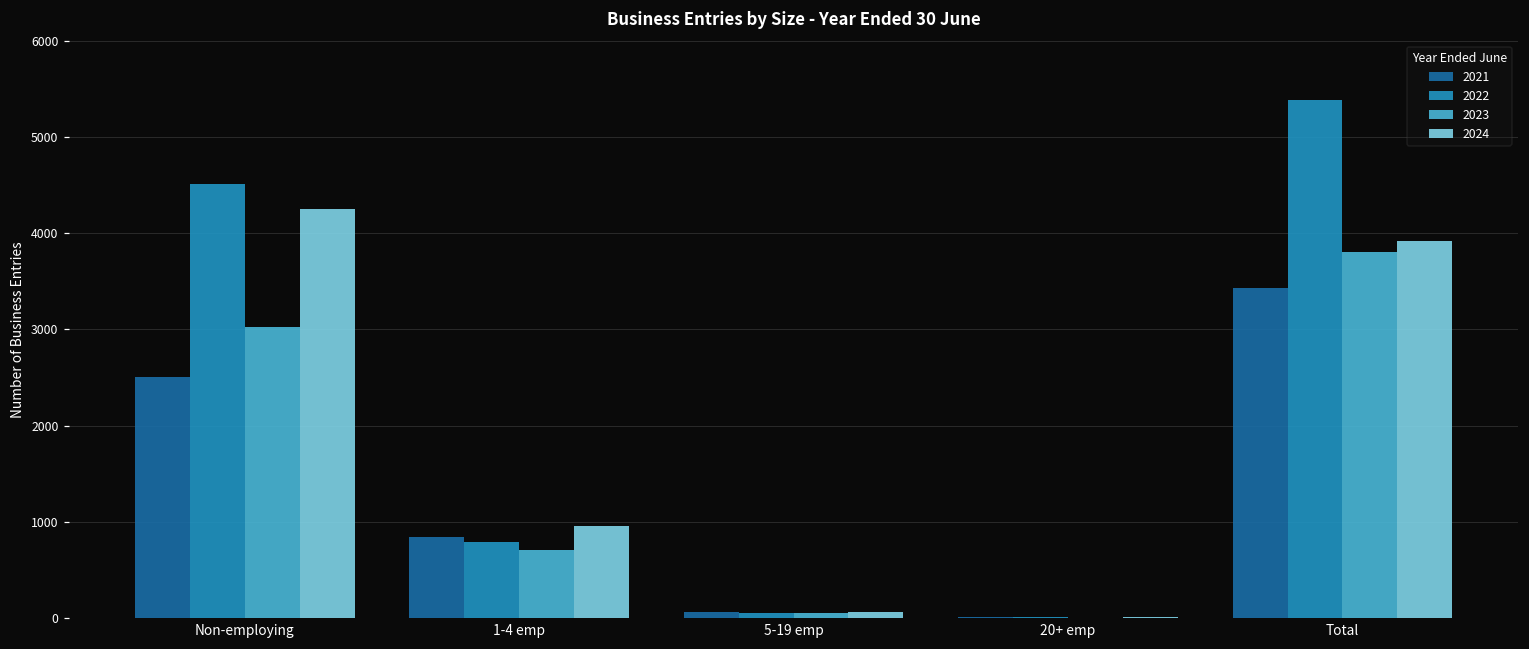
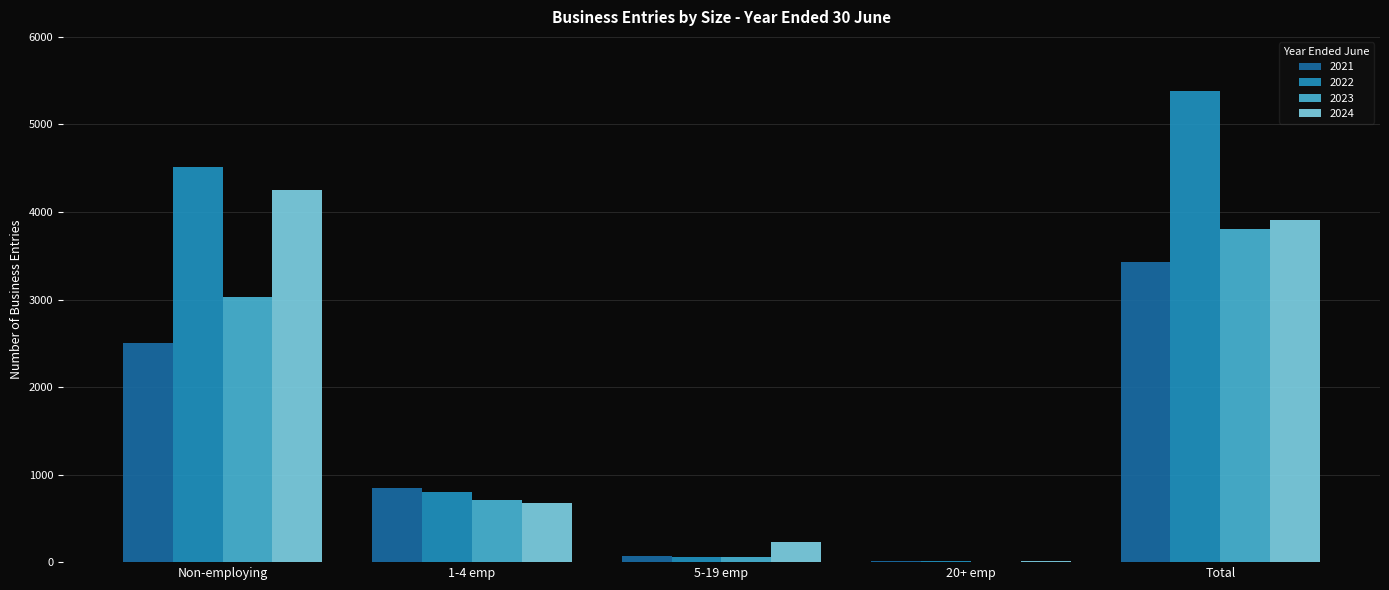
2024, 1-4 emp: 1000 -> 700
2024, 5-19 emp: 100 -> 200
